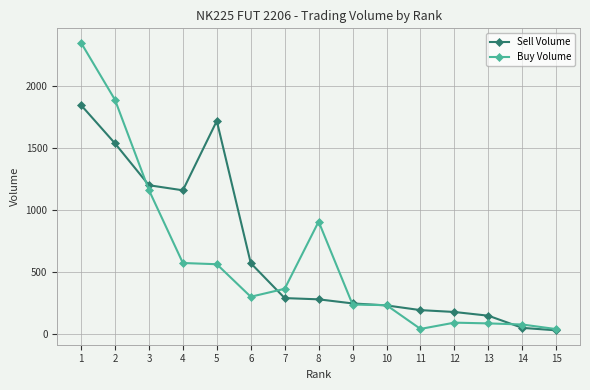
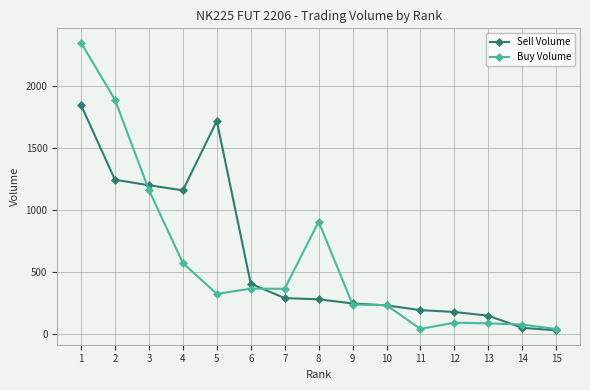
Sell Volume, 2: 1540 -> 1240
Buy Volume, 5: 560 -> 320
Sell Volume, 6: 570 -> 410
Buy Volume, 6: 300 -> 370
